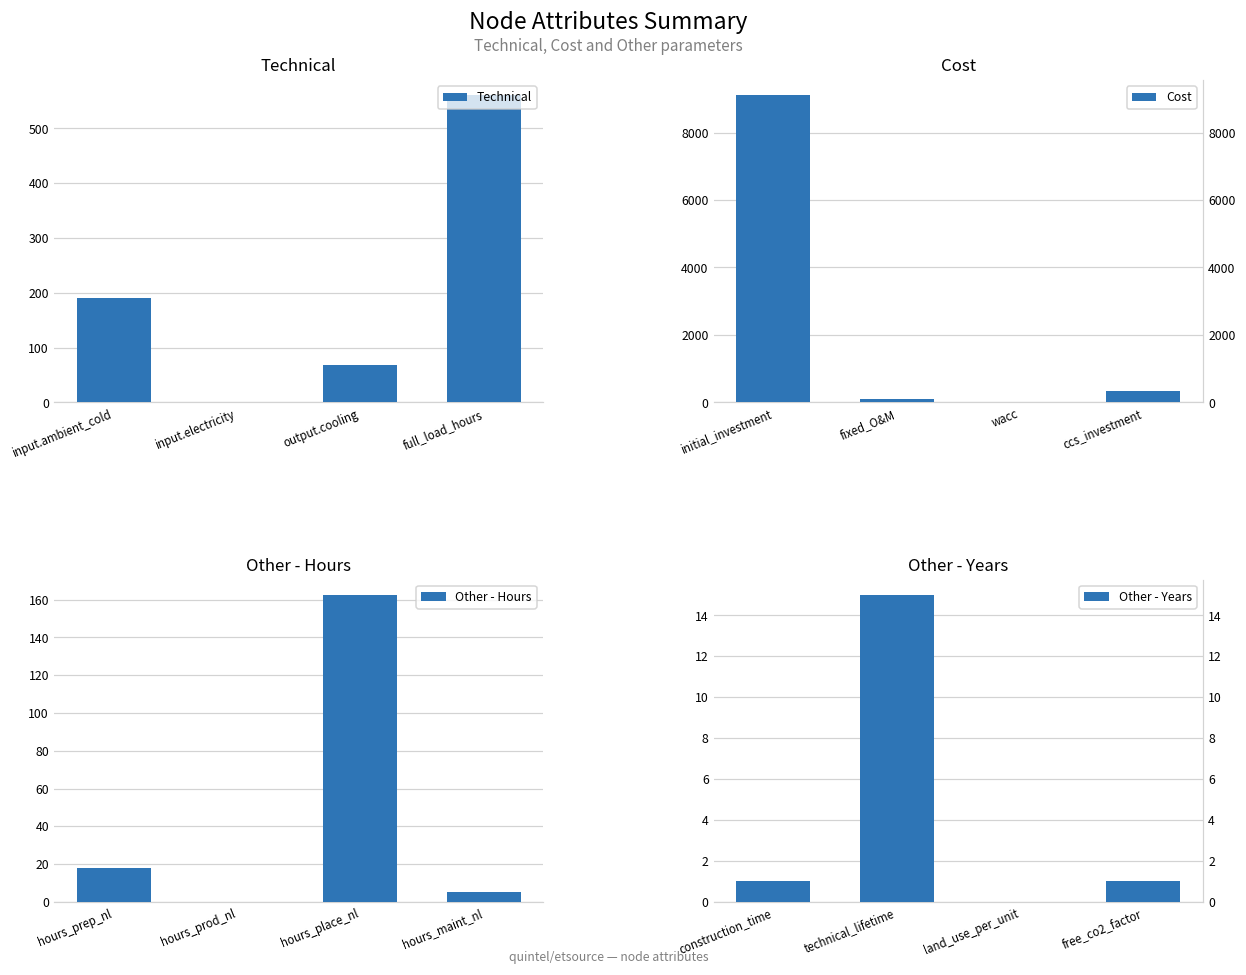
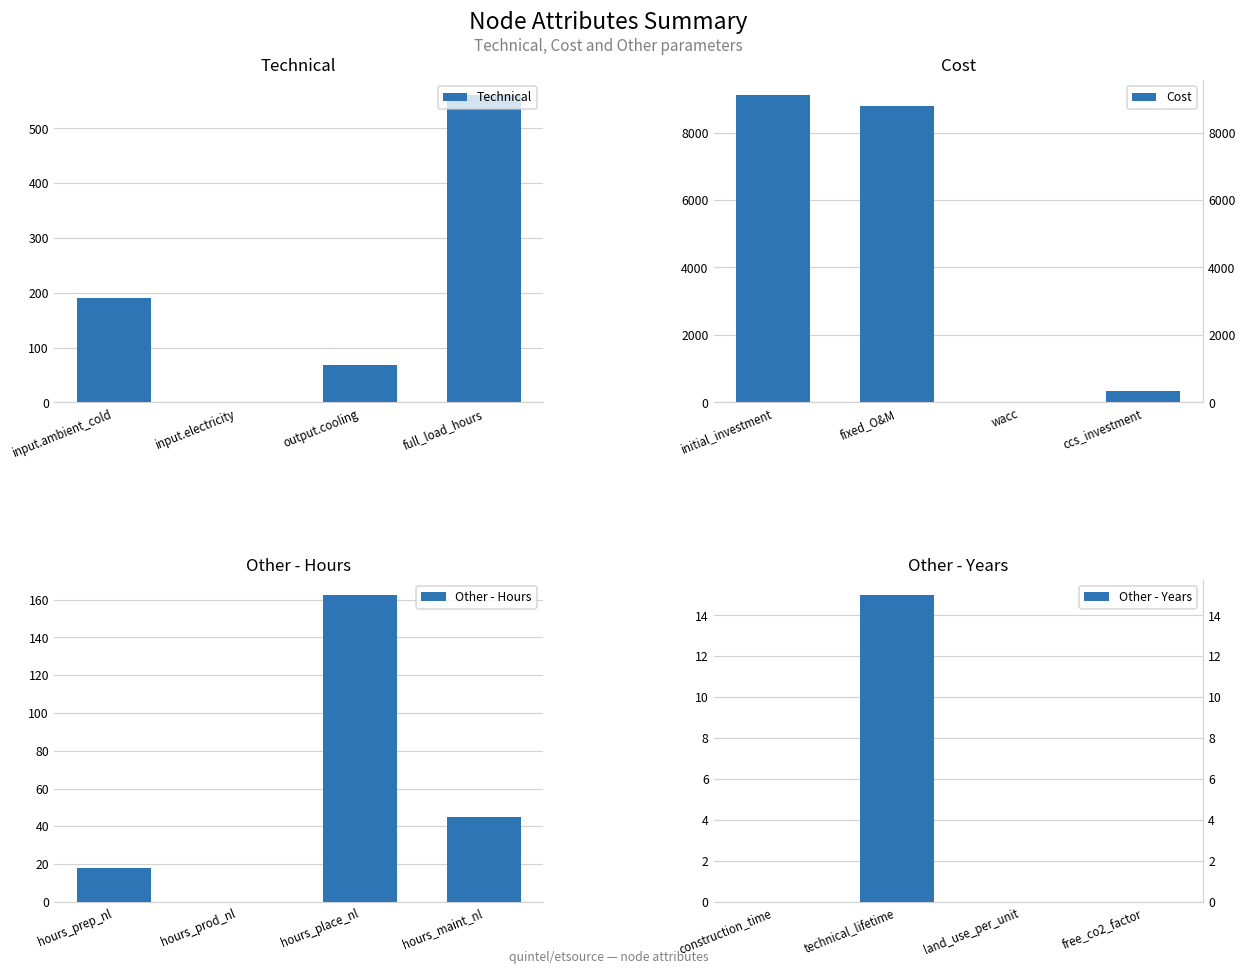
Cost, fixed_O&M: 100 -> 8800
Other - Hours, hours_maint_nl: 5 -> 45
Other - Years, construction_time: 1 -> 0
Other - Years, free_co2_factor: 1 -> 0
